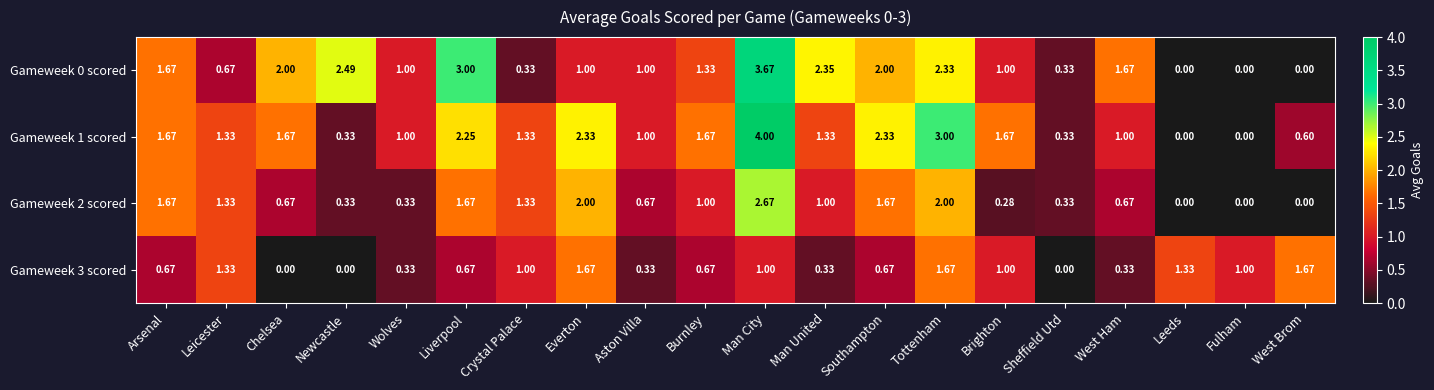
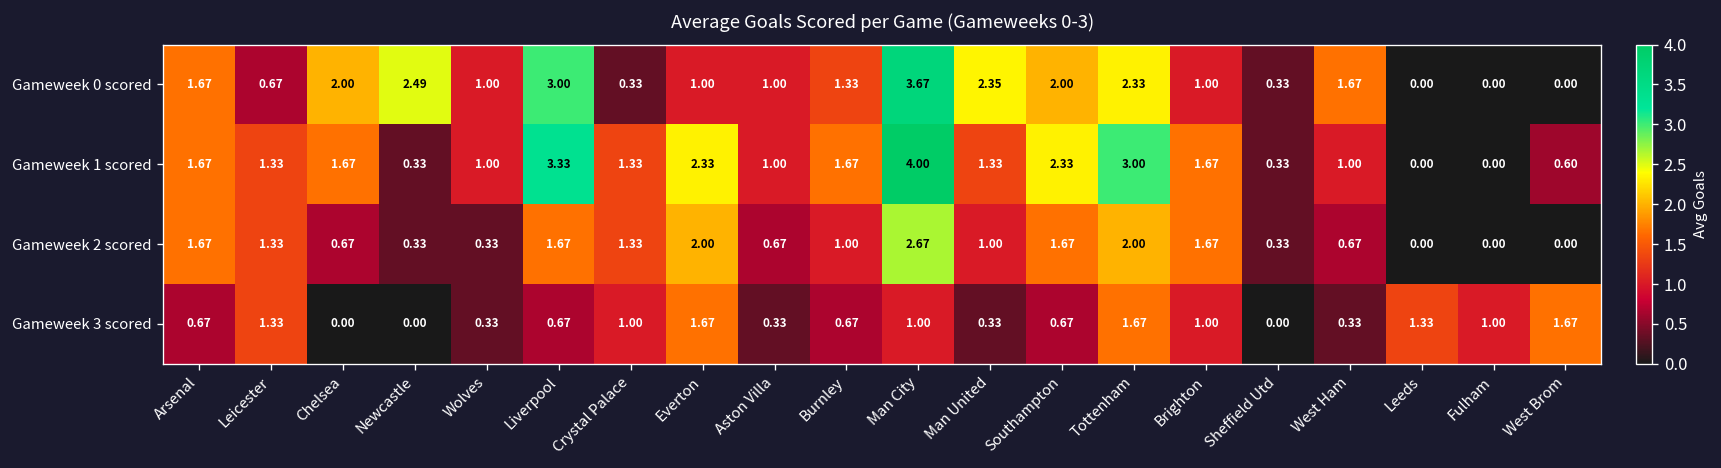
Gameweek 1 scored, Liverpool: 2.25 -> 3.33
Gameweek 2 scored, Brighton: 0.28 -> 1.67
